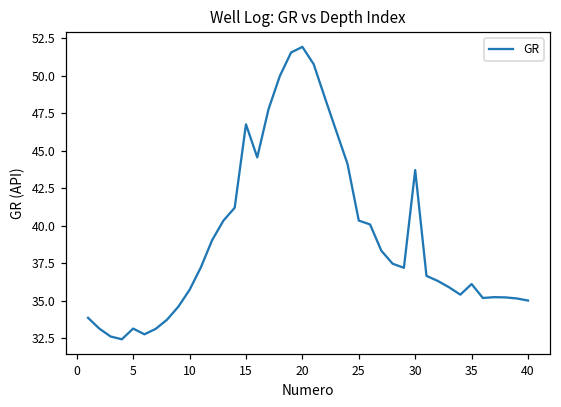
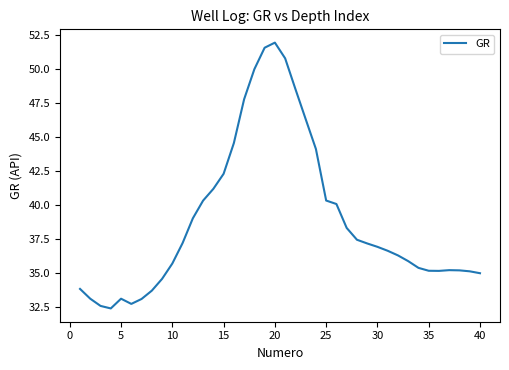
15: 46.7 -> 42.3
30: 43.7 -> 36.9
35: 36.1 -> 35.2
